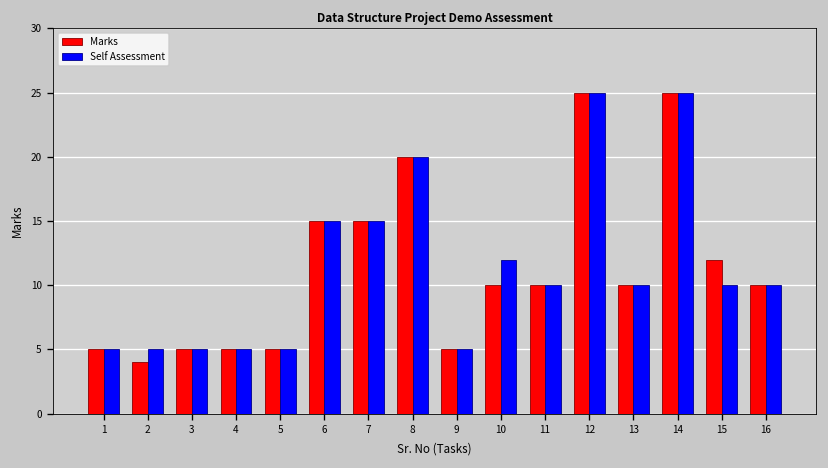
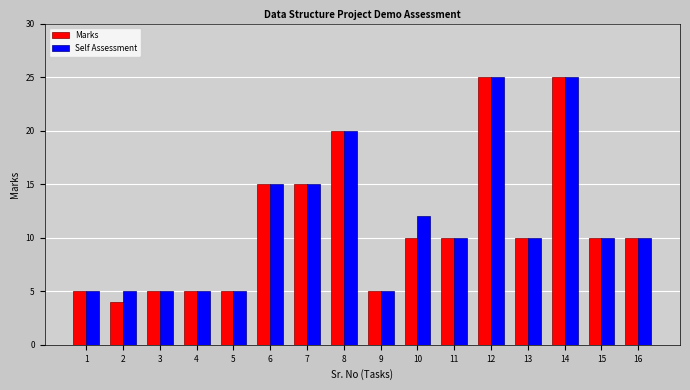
Marks, 15: 12 -> 10
